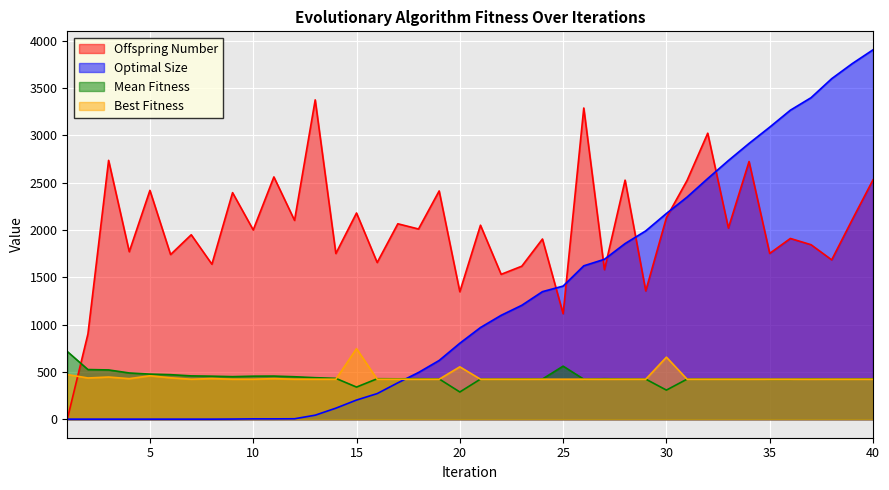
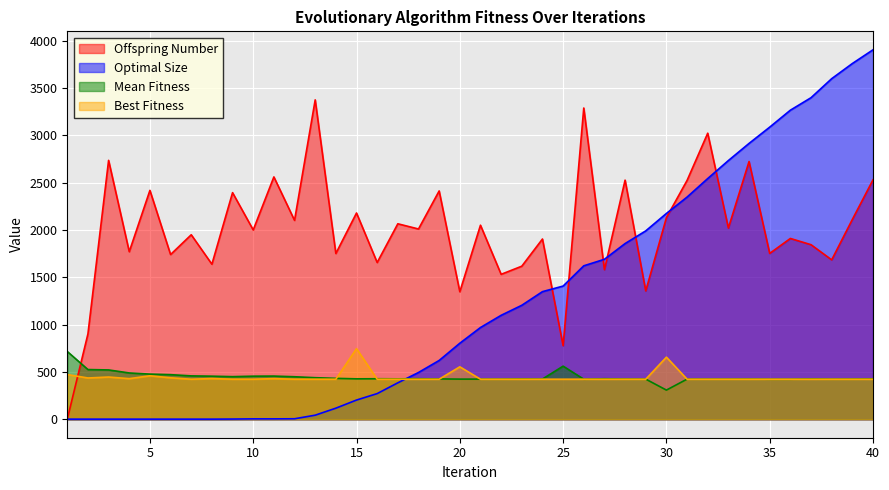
Mean Fitness, 15: 300 -> 400
Mean Fitness, 20: 300 -> 400
Offspring Number, 25: 1100 -> 800
